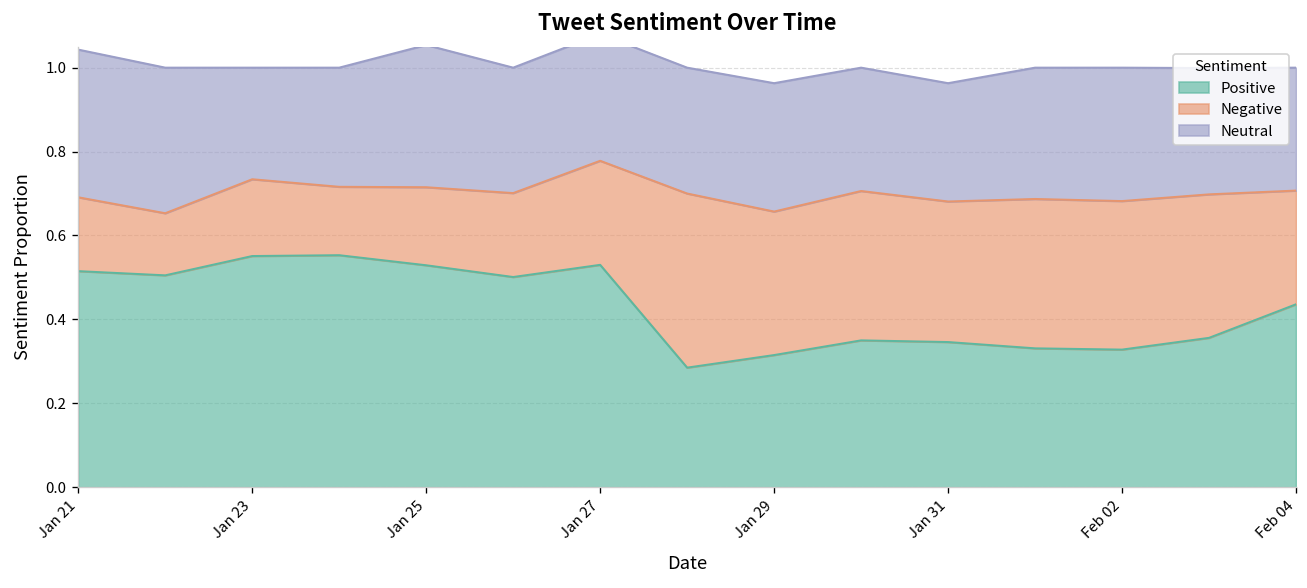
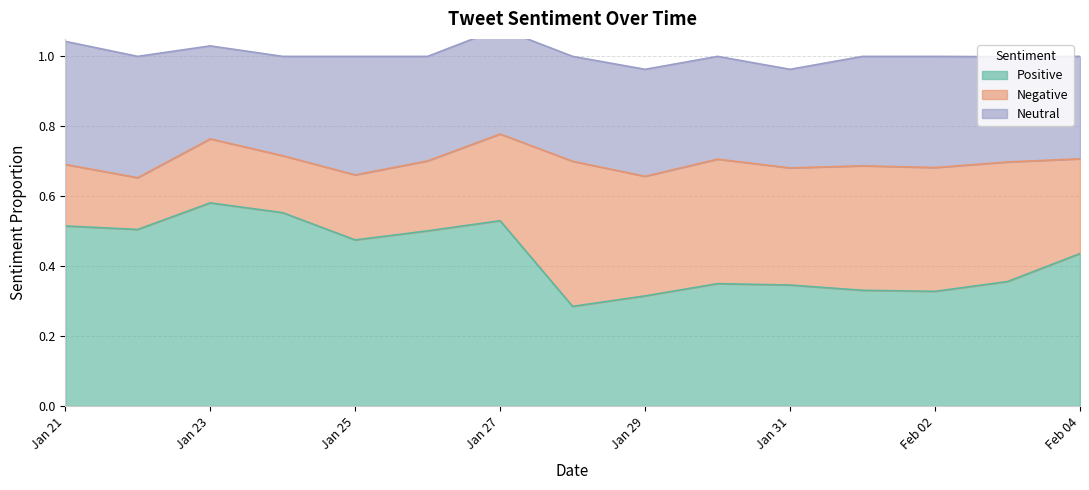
Positive, Jan 23: 0.55 -> 0.58
Positive, Jan 25: 0.53 -> 0.48
